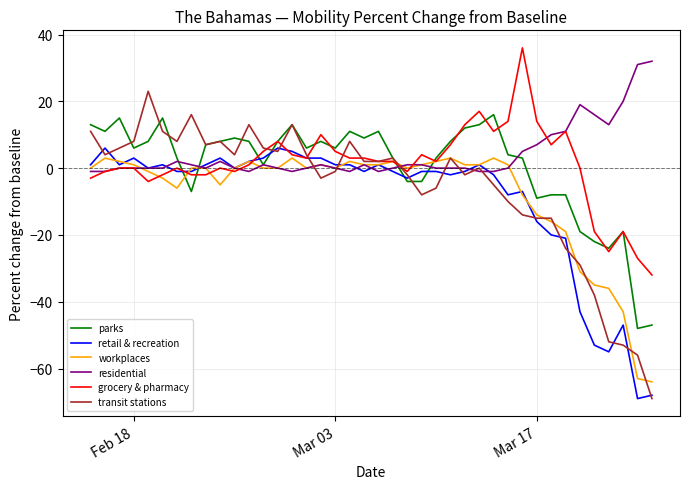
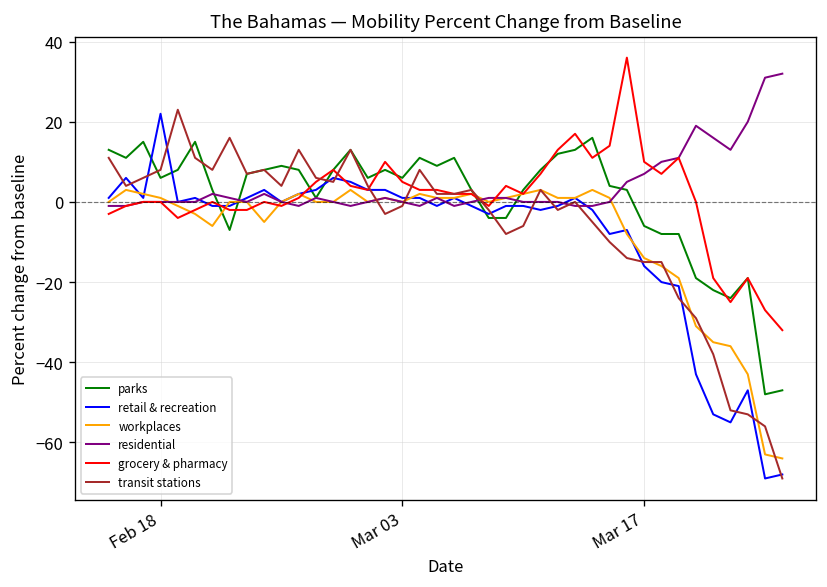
retail & recreation, Feb 18: 3 -> 22
parks, Mar 17: -9 -> -6
grocery & pharmacy, Mar 17: 14 -> 10
